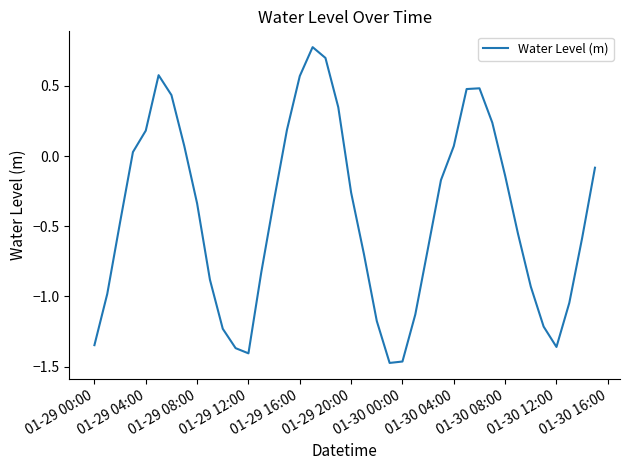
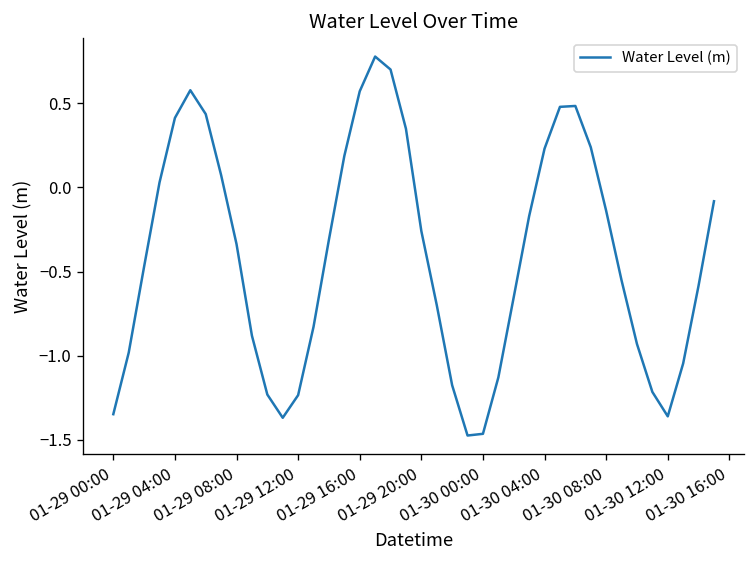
01-29 04:00: 0.18 -> 0.41
01-29 12:00: -1.41 -> -1.23
01-30 04:00: 0.07 -> 0.23
